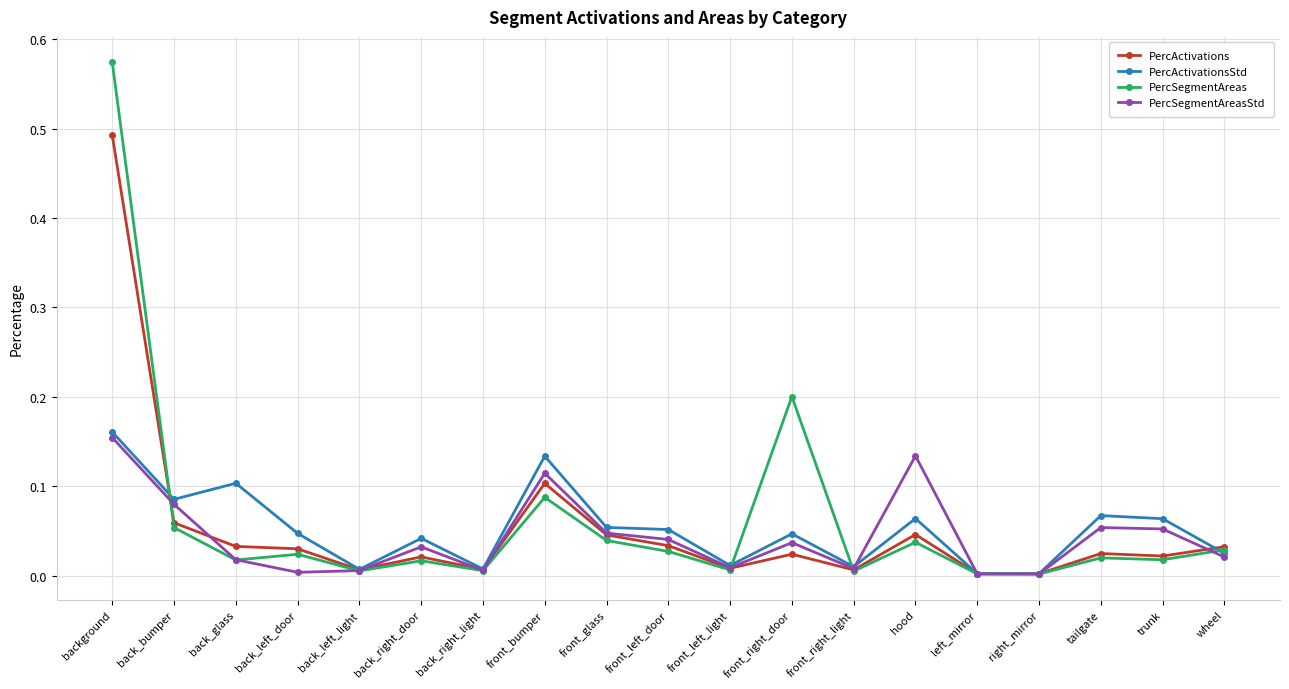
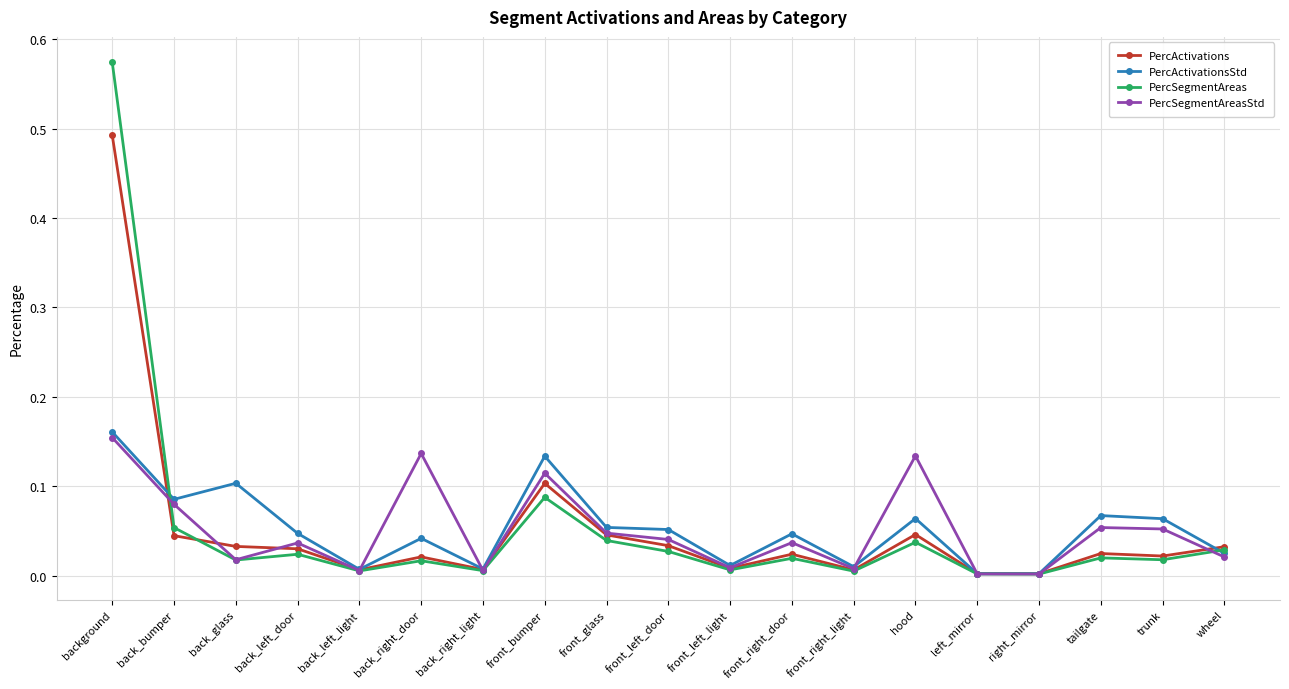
PercActivations, back_bumper: 0.06 -> 0.04
PercSegmentAreasStd, back_left_door: 0.00 -> 0.04
PercSegmentAreasStd, back_right_door: 0.03 -> 0.14
PercSegmentAreas, front_right_door: 0.20 -> 0.02
